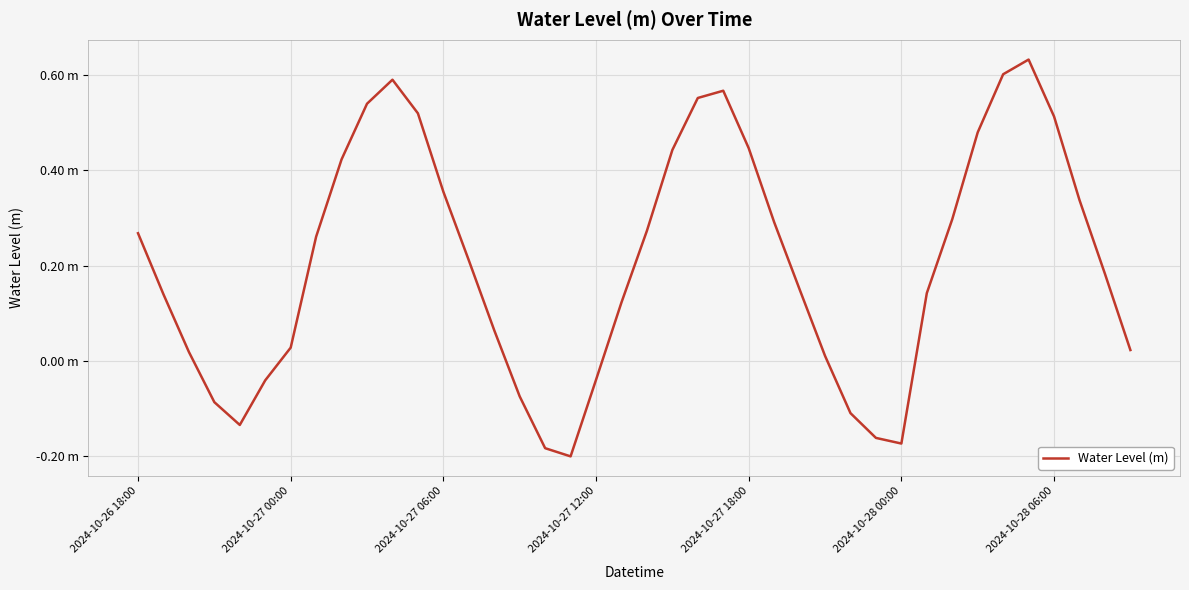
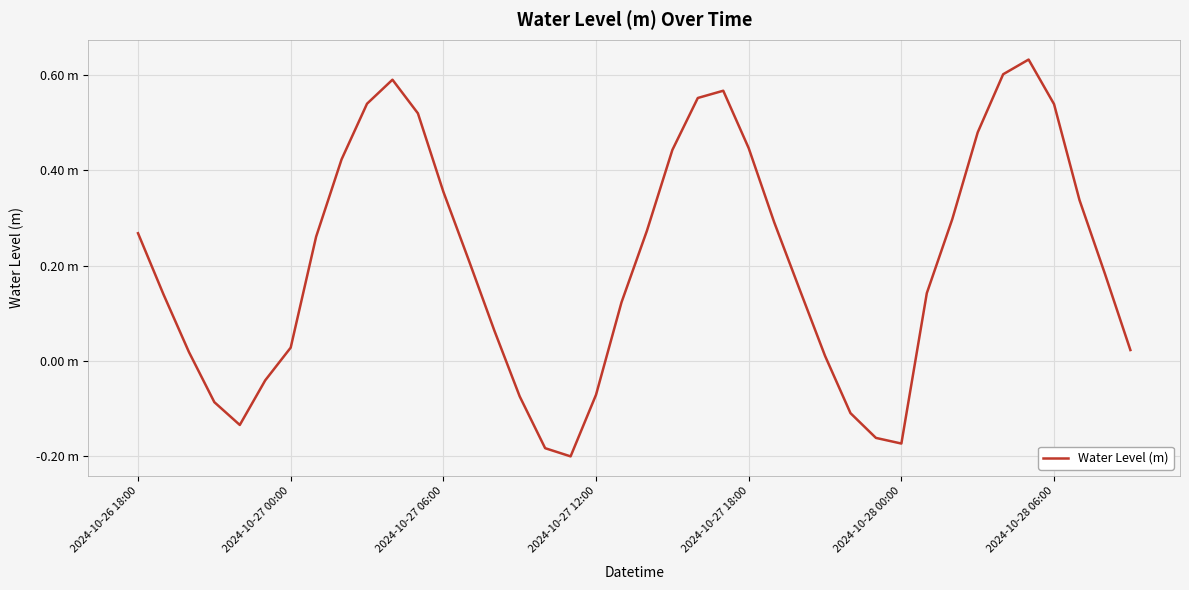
2024-10-27 12:00: -0.04 m -> -0.07 m
2024-10-28 06:00: 0.51 m -> 0.54 m
